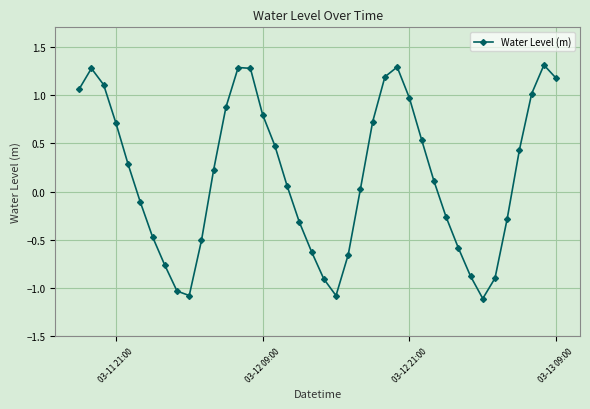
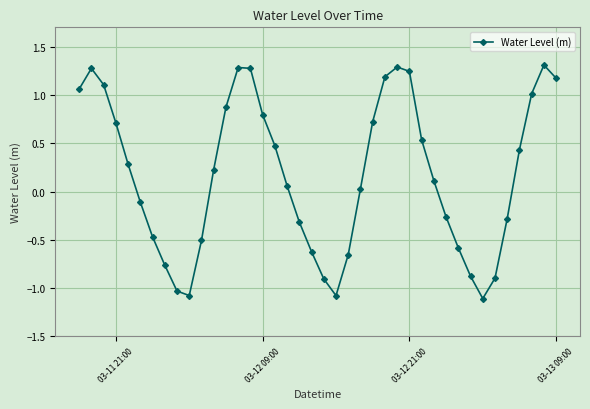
03-12 21:00: 1.0 -> 1.2
